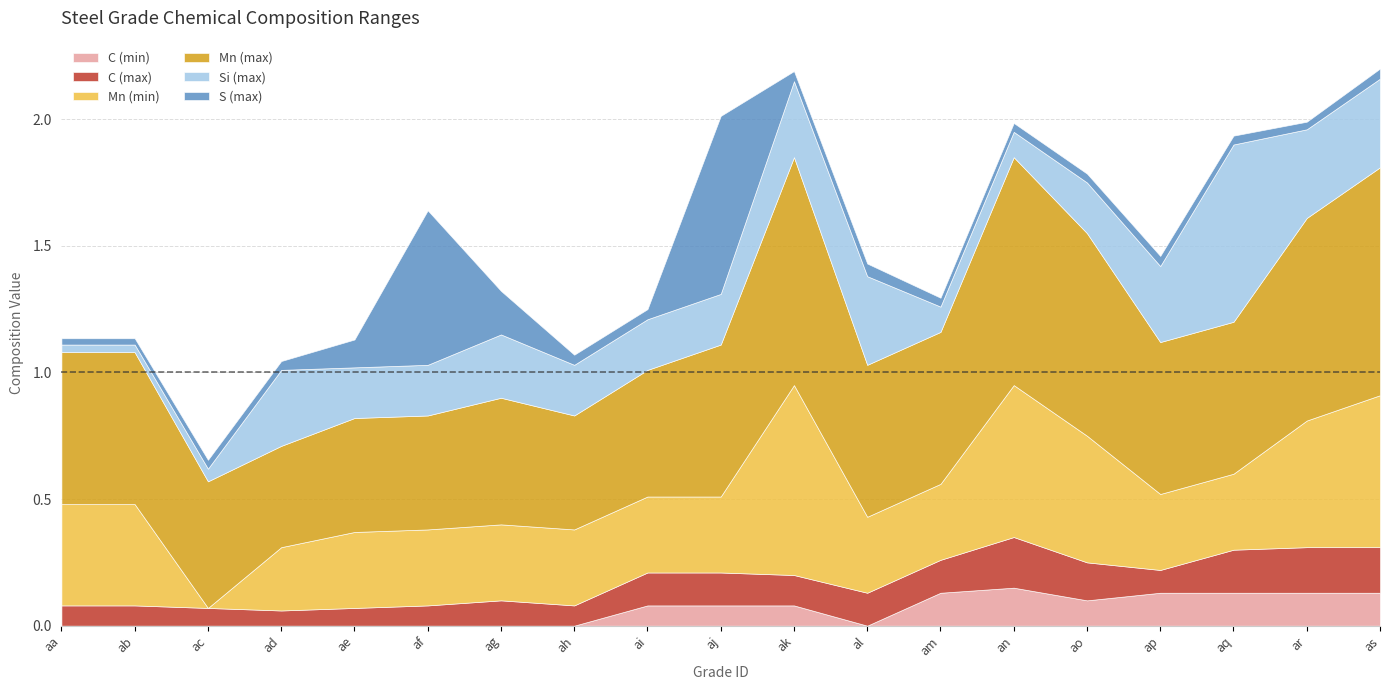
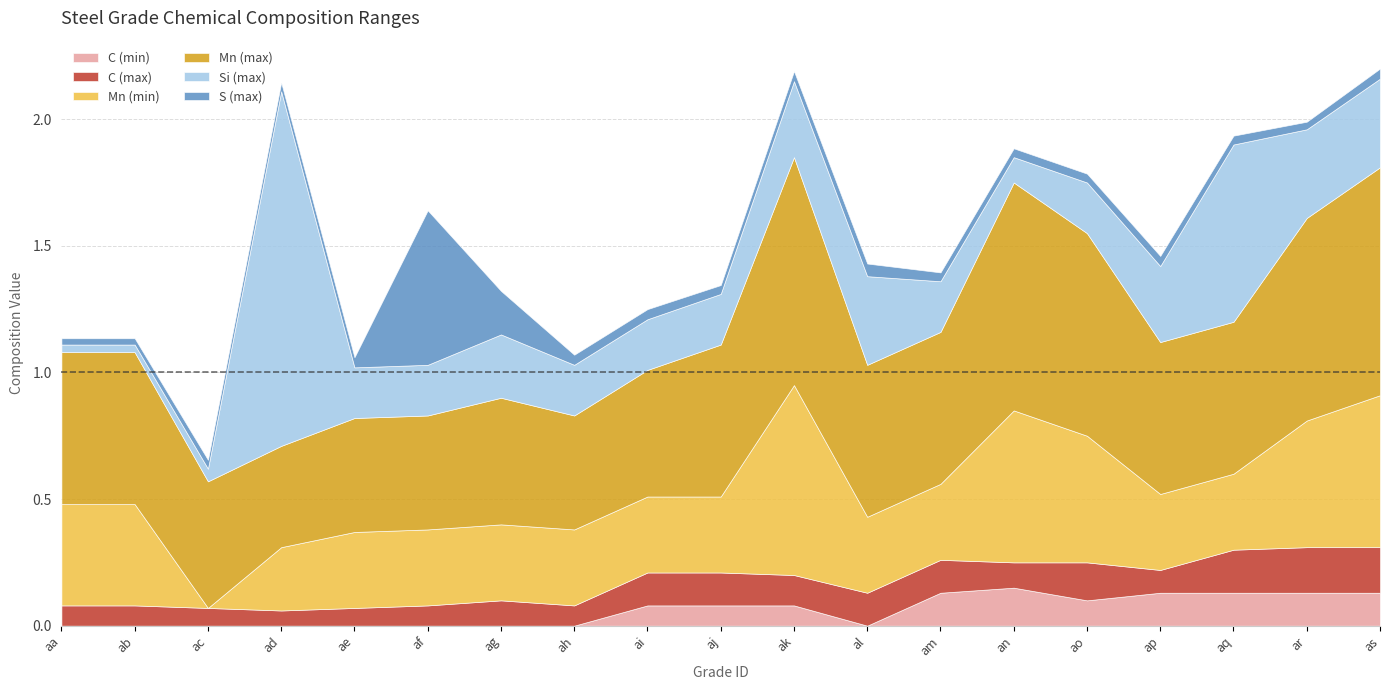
Si (max), ad: 0.3 -> 1.4
S (max), ae: 0.11 -> 0.04
S (max), aj: 0.70 -> 0.03
Si (max), am: 0.1 -> 0.2
C (max), an: 0.2 -> 0.1
